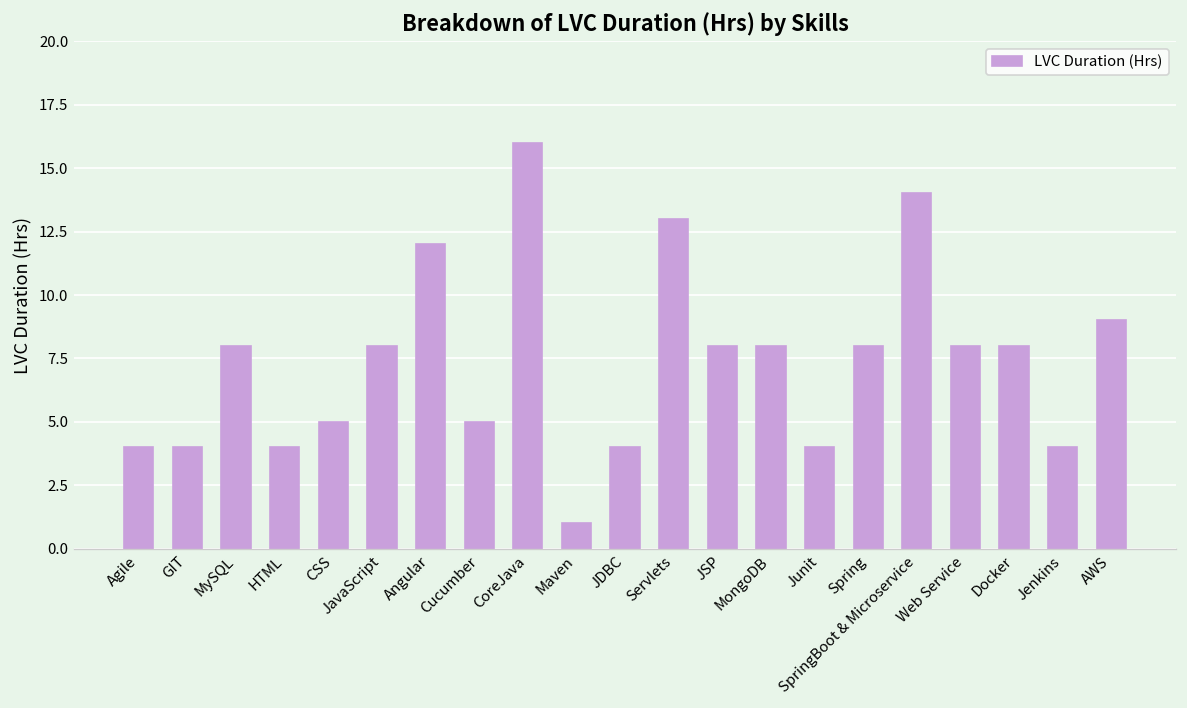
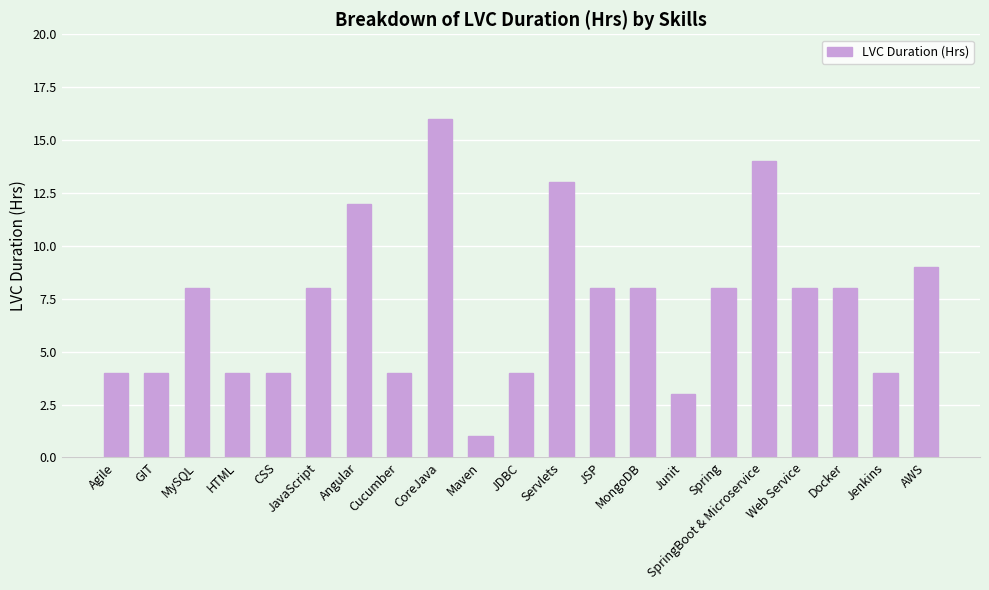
CSS: 5 -> 4
Cucumber: 5 -> 4
Junit: 4 -> 3
